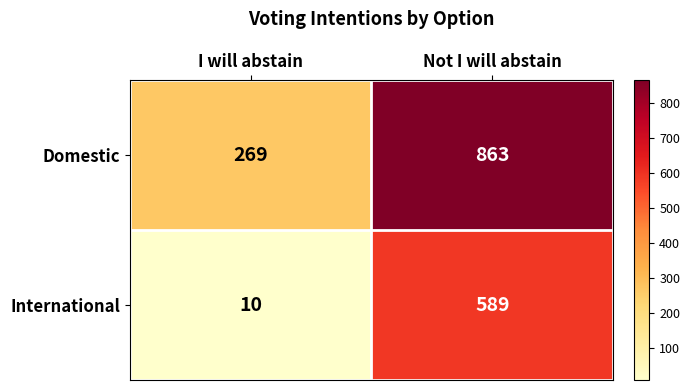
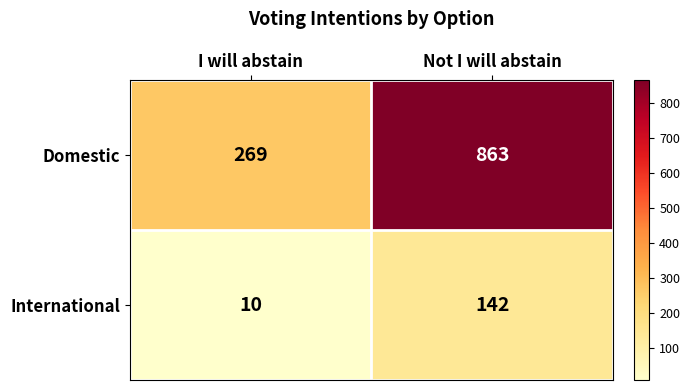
International, Not I will abstain: 589 -> 142
